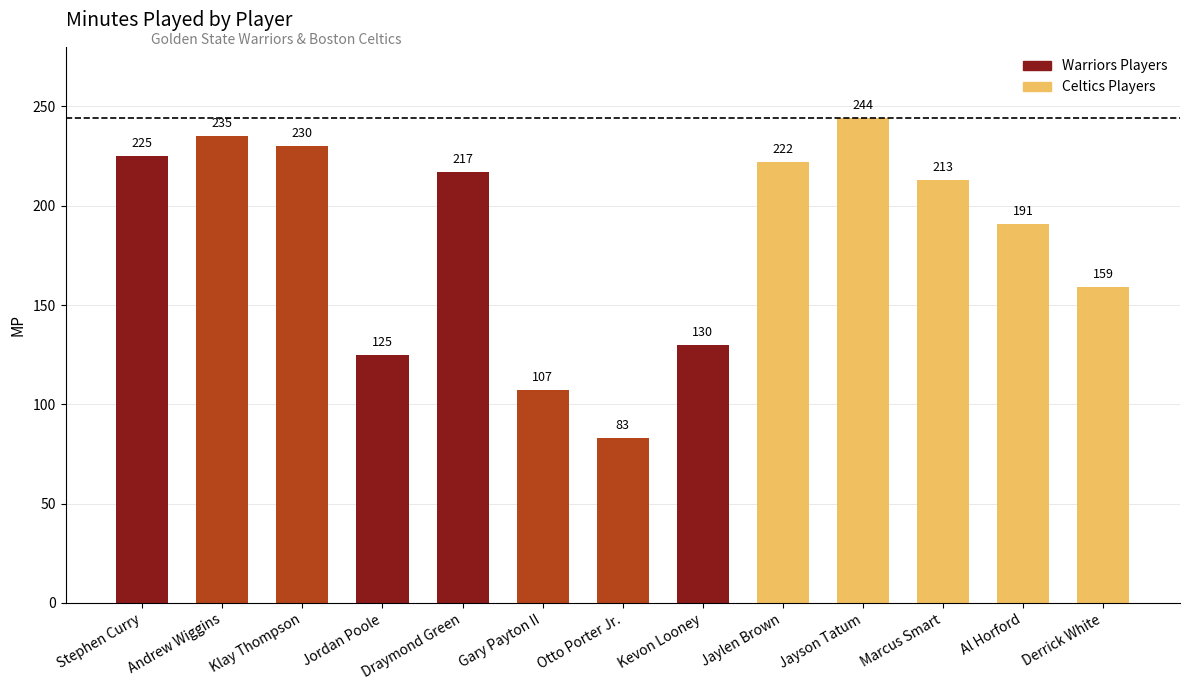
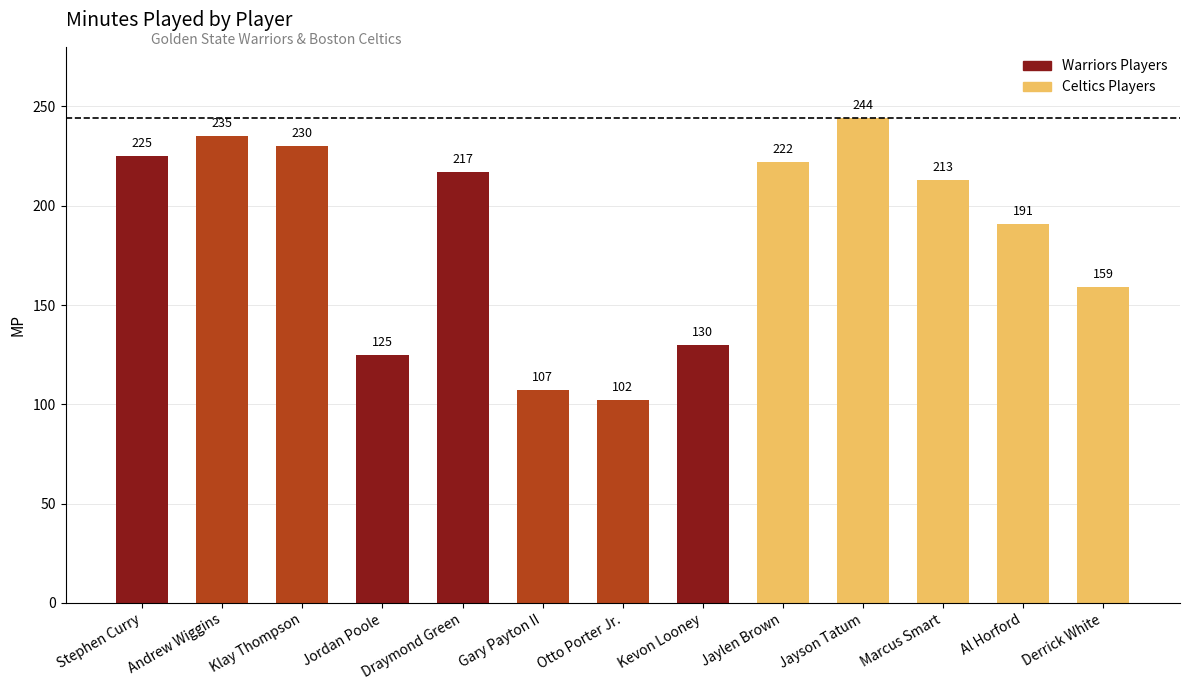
Otto Porter Jr.: 83 -> 102
